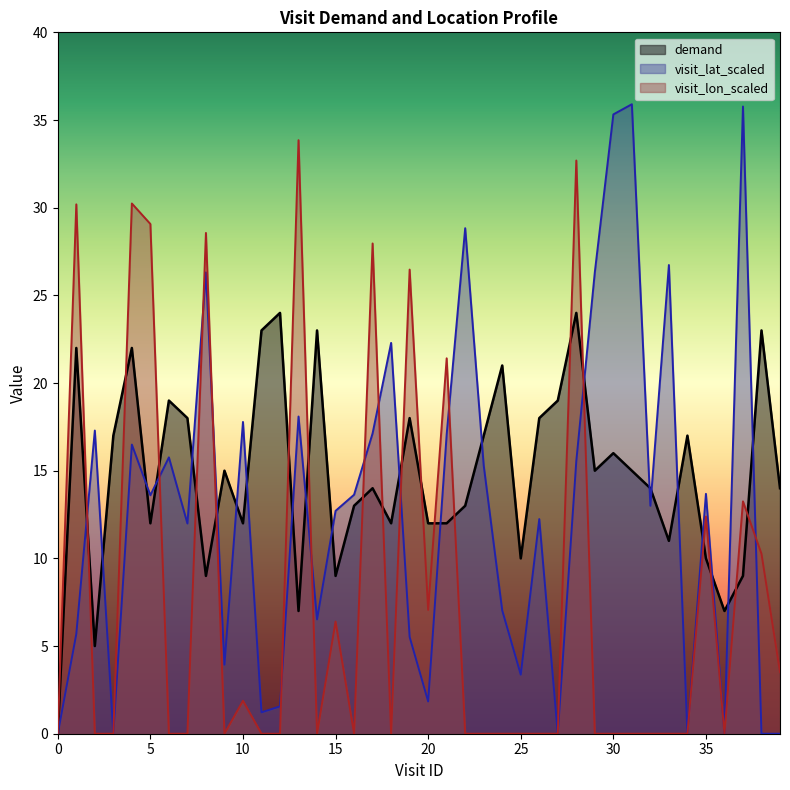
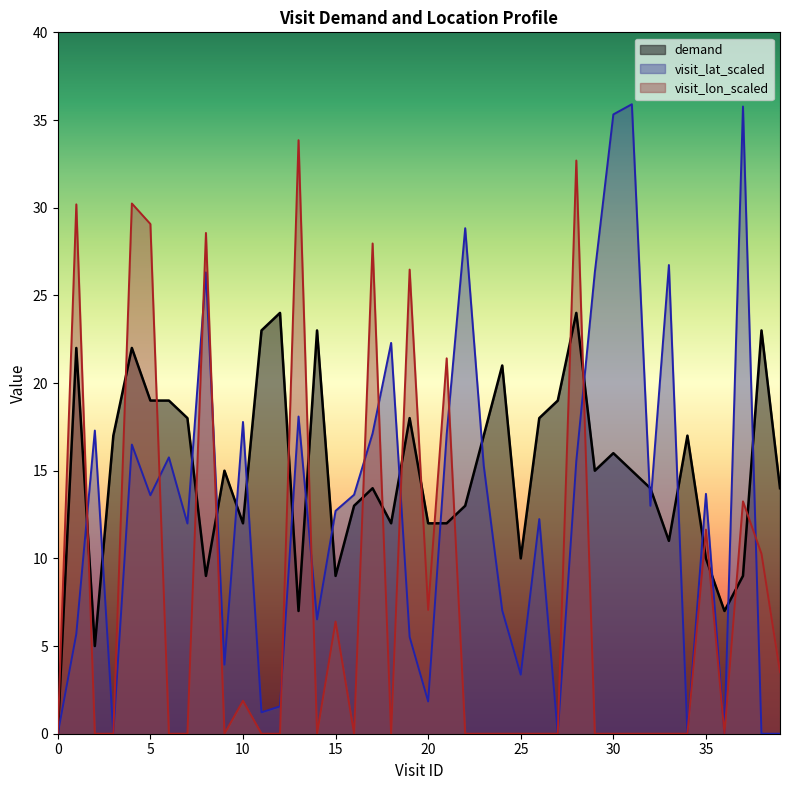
demand, 5: 12 -> 19
visit_lon_scaled, 35: 12.4 -> 11.6
